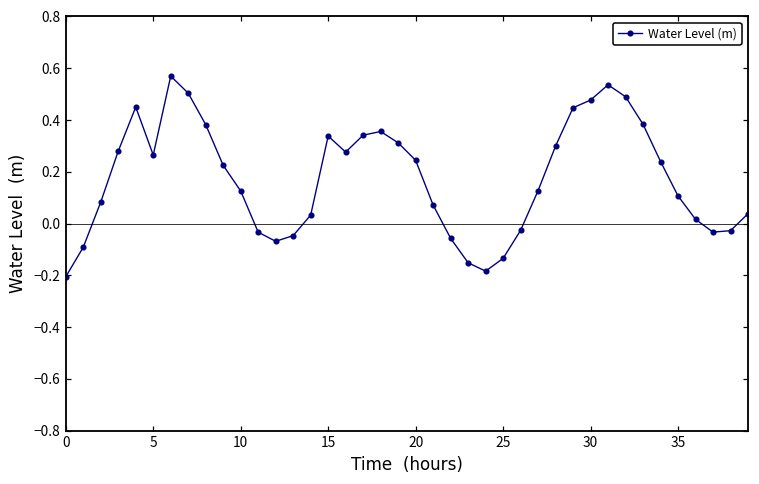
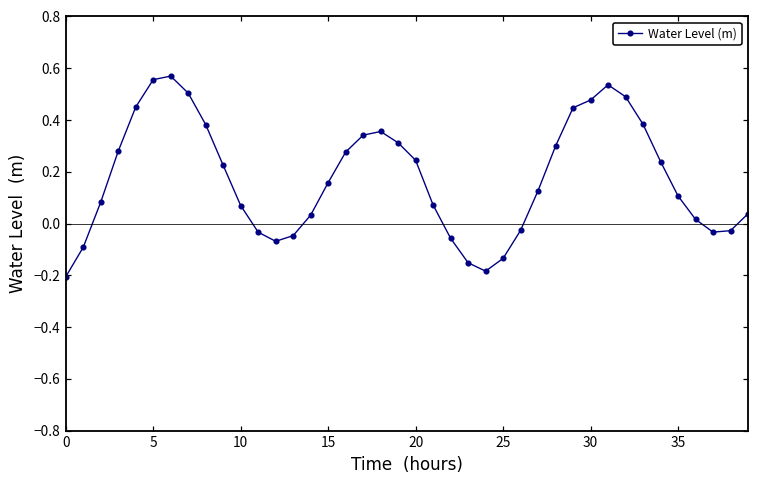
5: 0.26 -> 0.56
10: 0.13 -> 0.07
15: 0.34 -> 0.16
